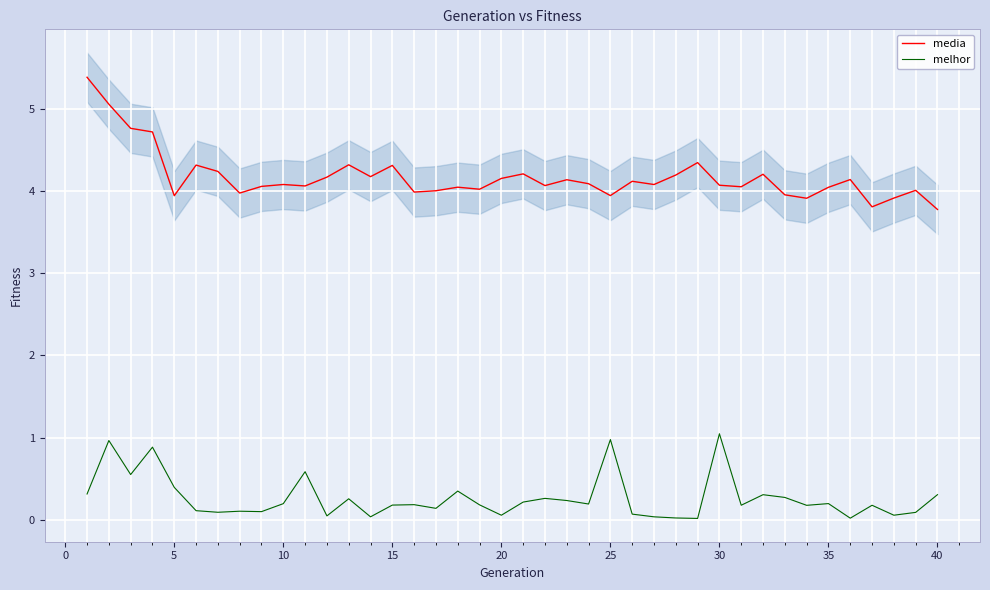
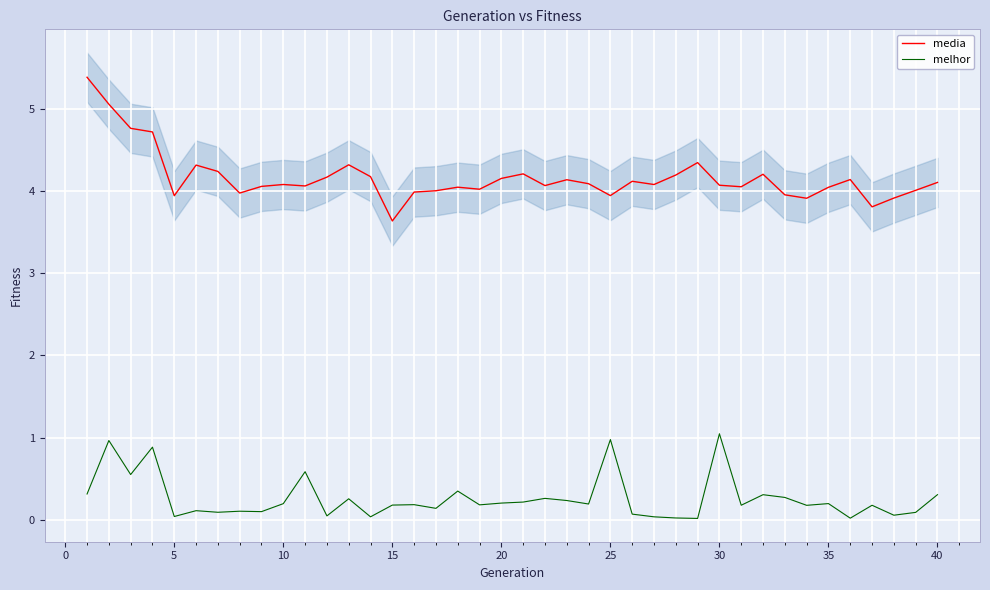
melhor, 5: 0.4 -> 0.0
media, 15: 4.3 -> 3.6
melhor, 20: 0.1 -> 0.2
media, 40: 3.8 -> 4.1
